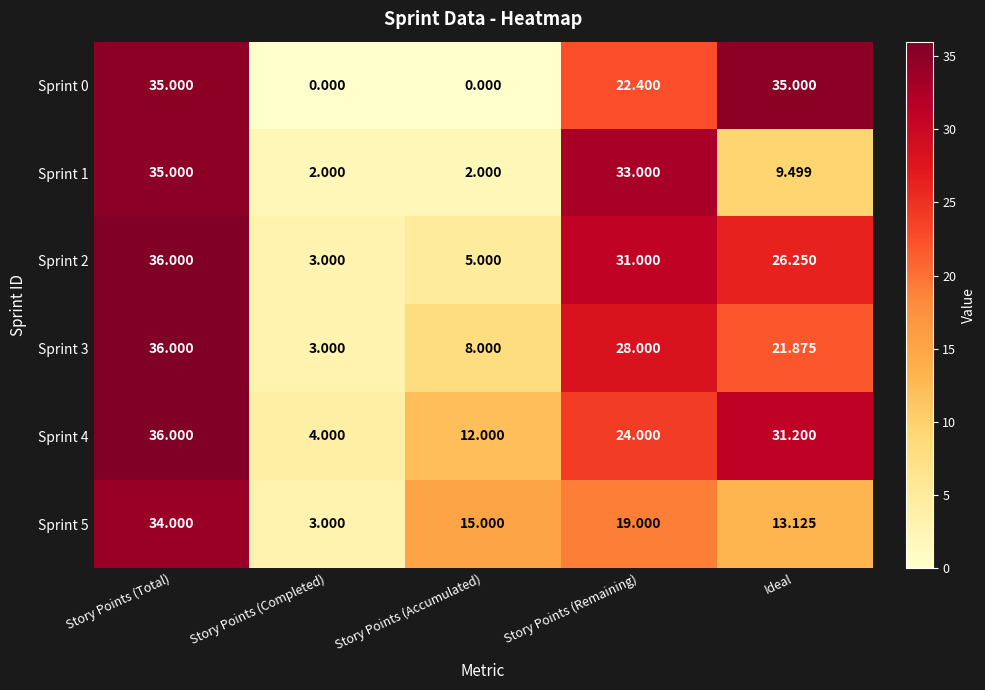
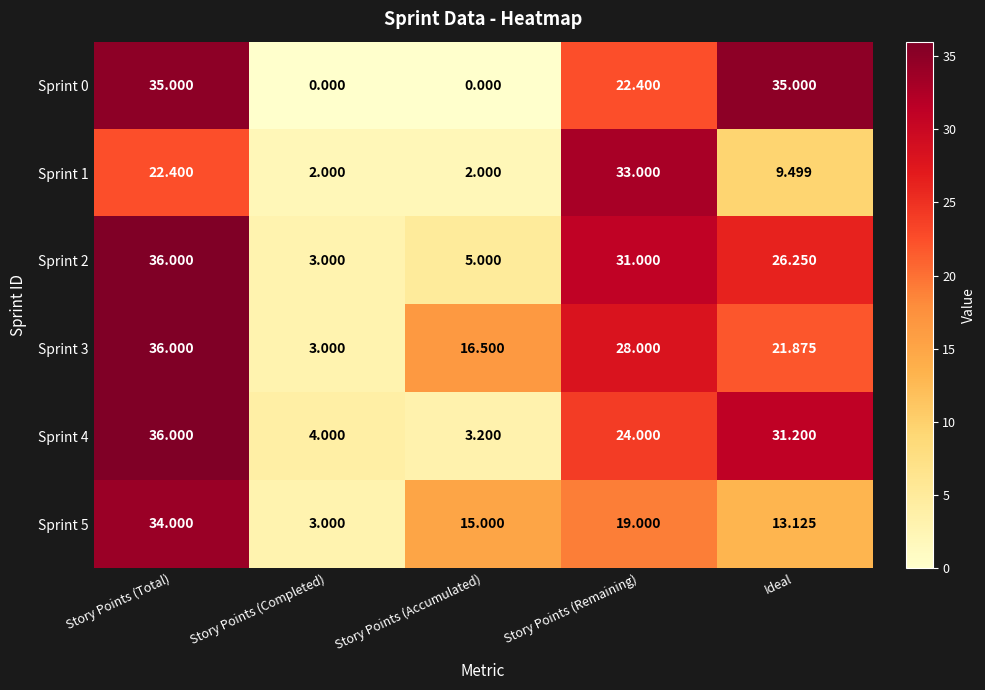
Sprint 1, Story Points (Total): 35.000 -> 22.400
Sprint 3, Story Points (Accumulated): 8.000 -> 16.500
Sprint 4, Story Points (Accumulated): 12.000 -> 3.200
